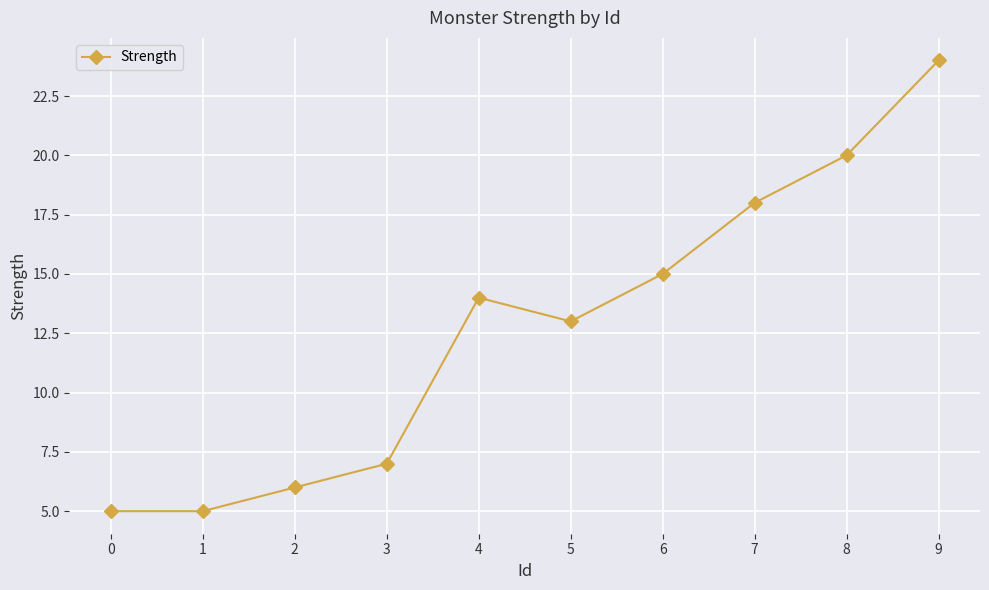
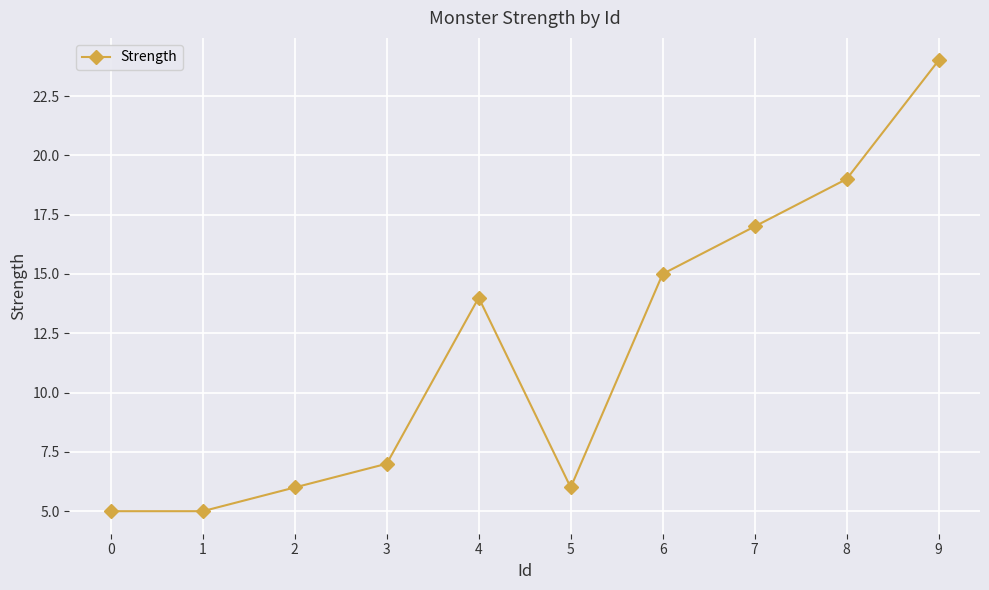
5: 13 -> 6
7: 18 -> 17
8: 20 -> 19
